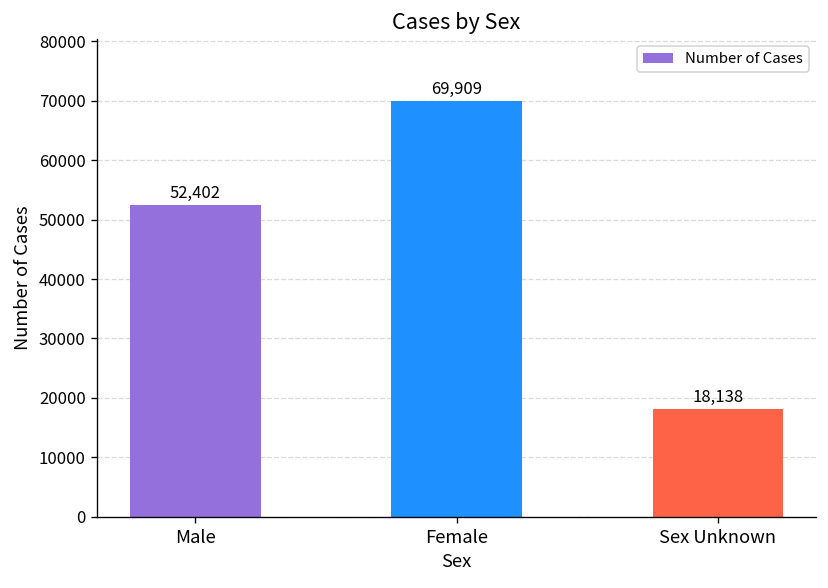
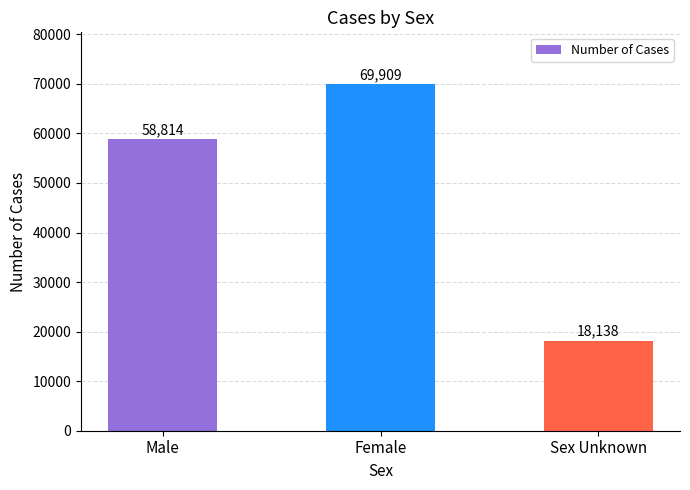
Male: 52,402 -> 58,814
